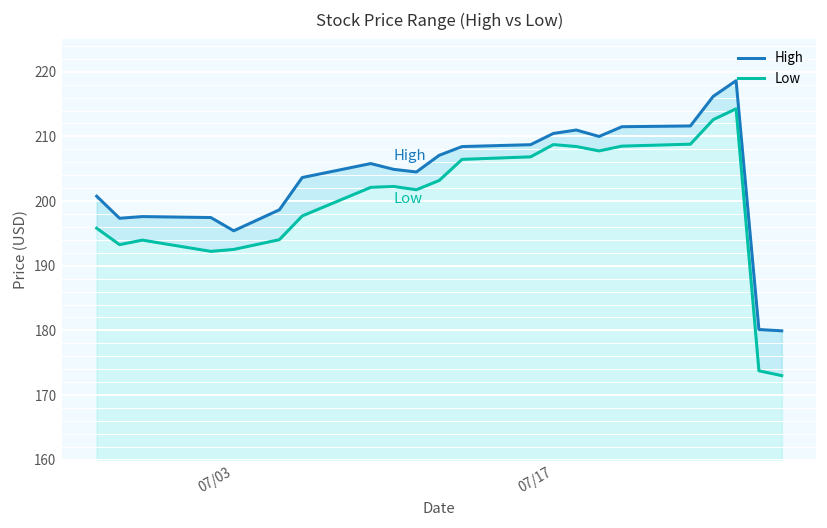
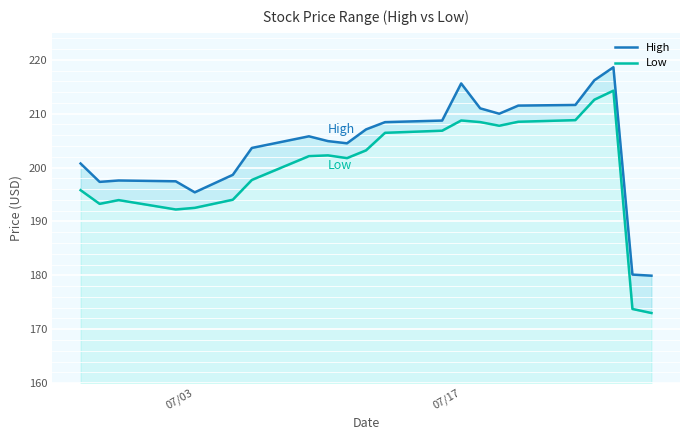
High, 07/17: 210 -> 216
